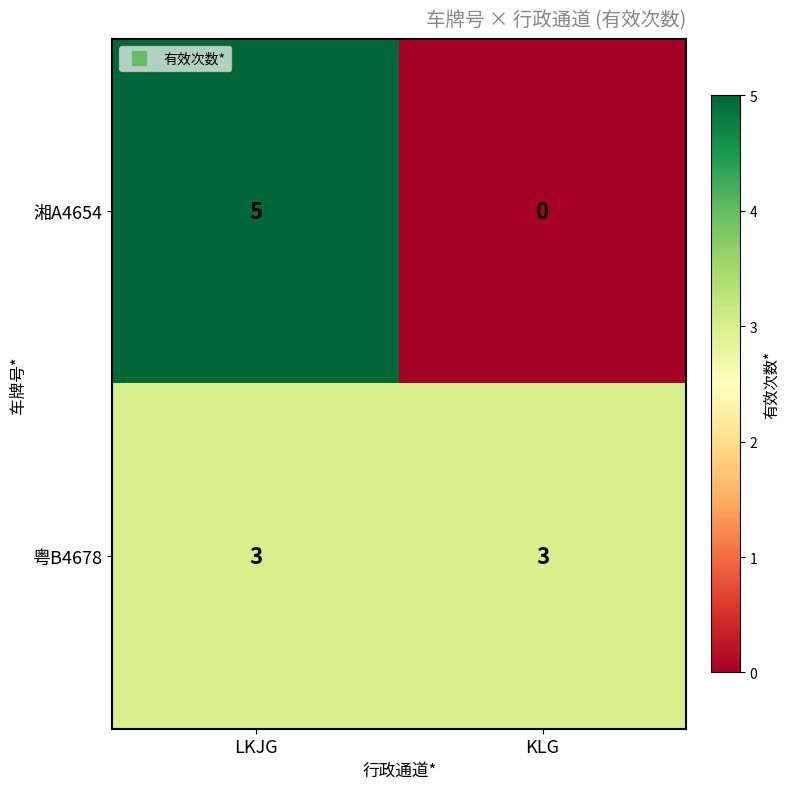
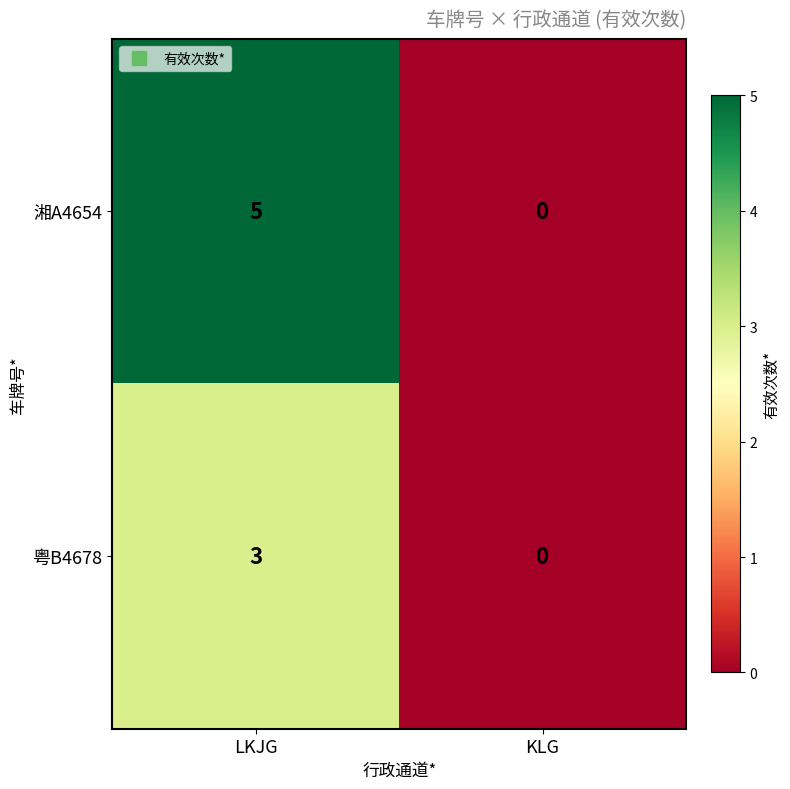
粤B4678, KLG: 3 -> 0
